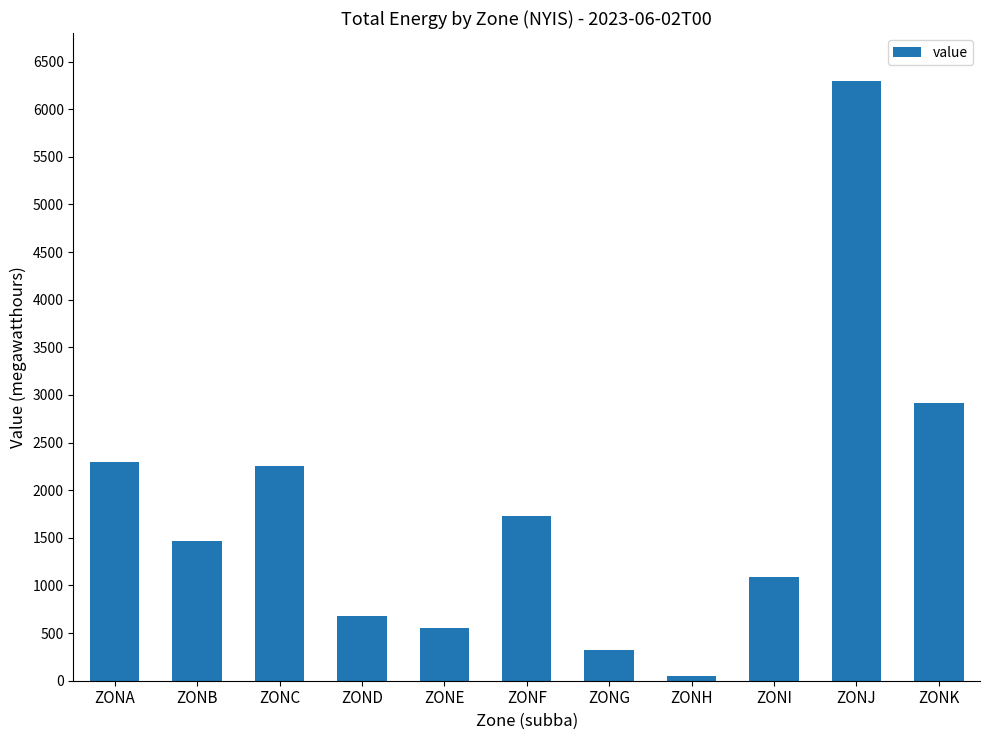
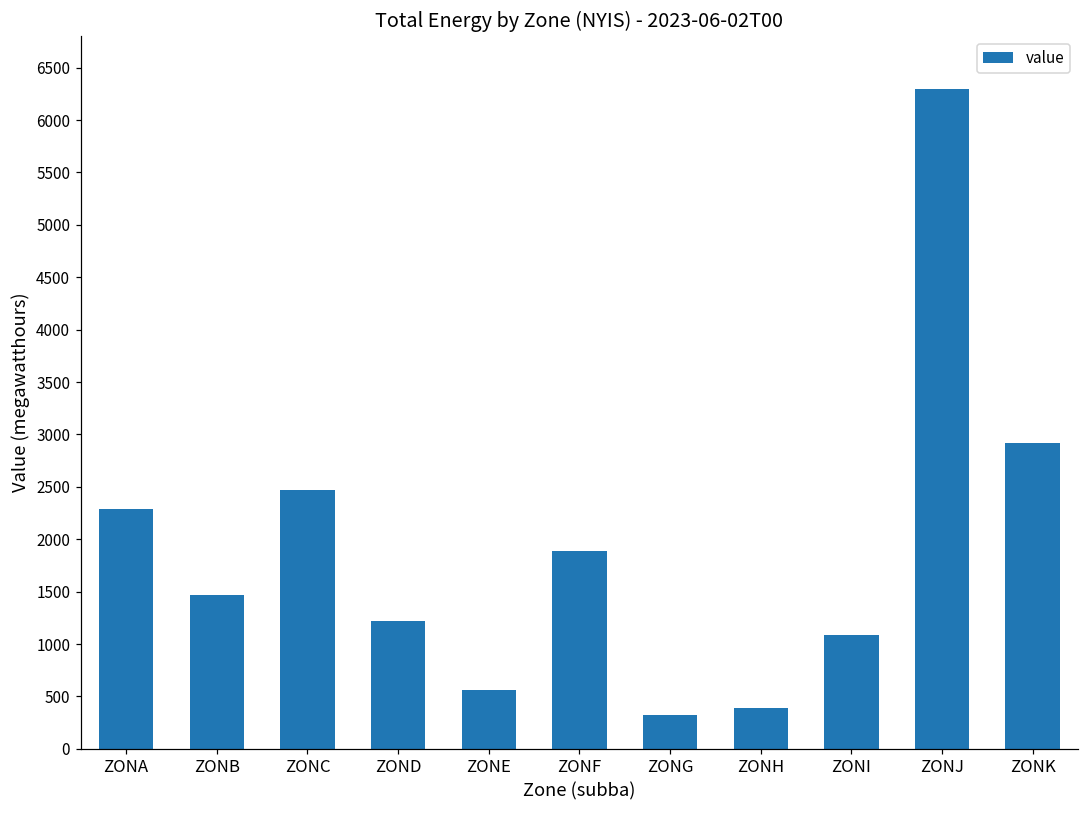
ZONC: 2300 -> 2500
ZOND: 700 -> 1200
ZONF: 1700 -> 1900
ZONH: 0 -> 400
